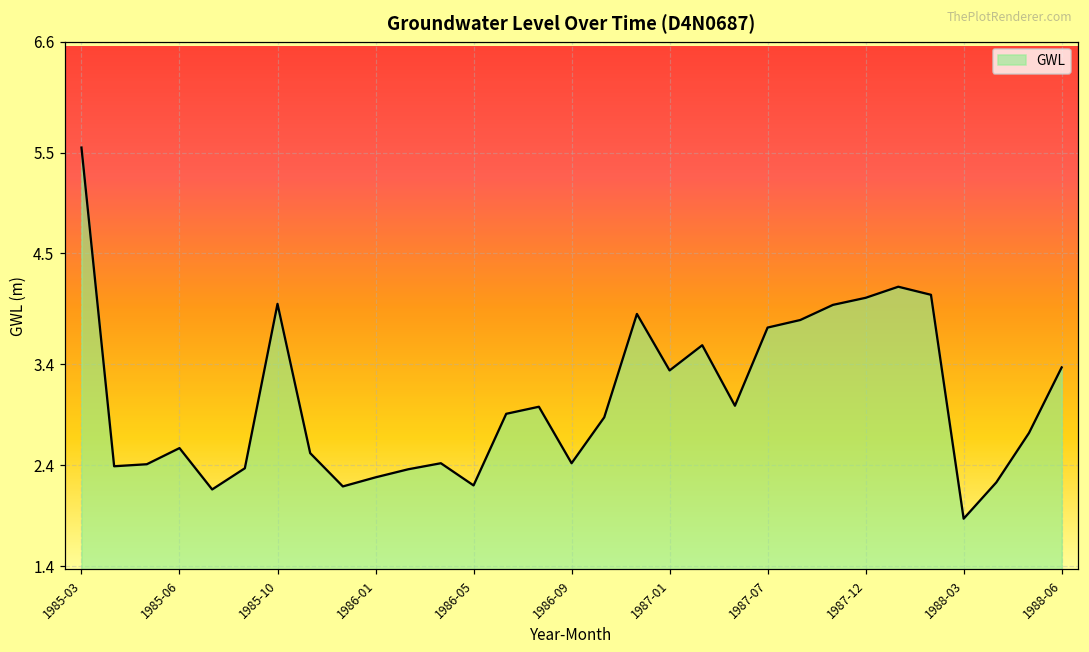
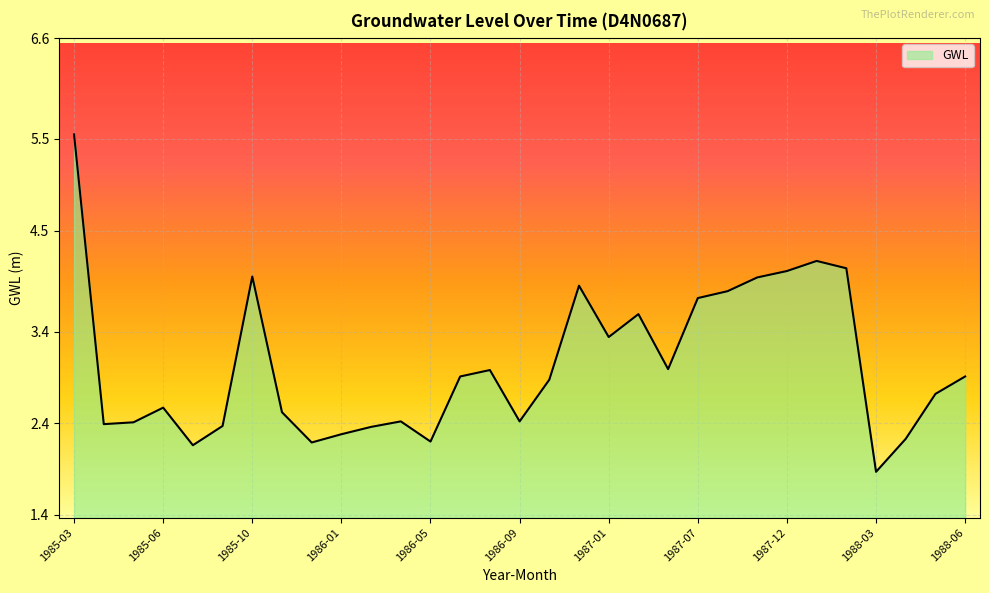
1988-06: 3.4 -> 2.9
